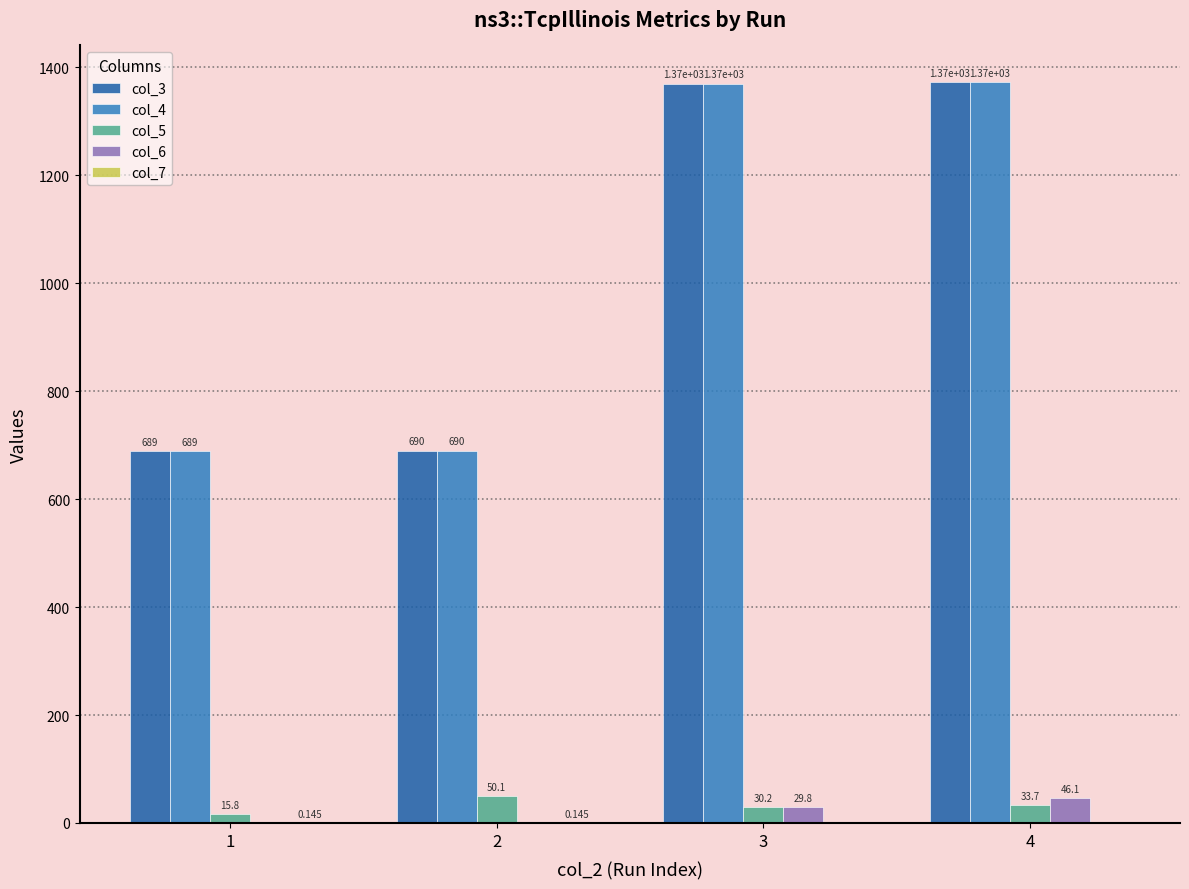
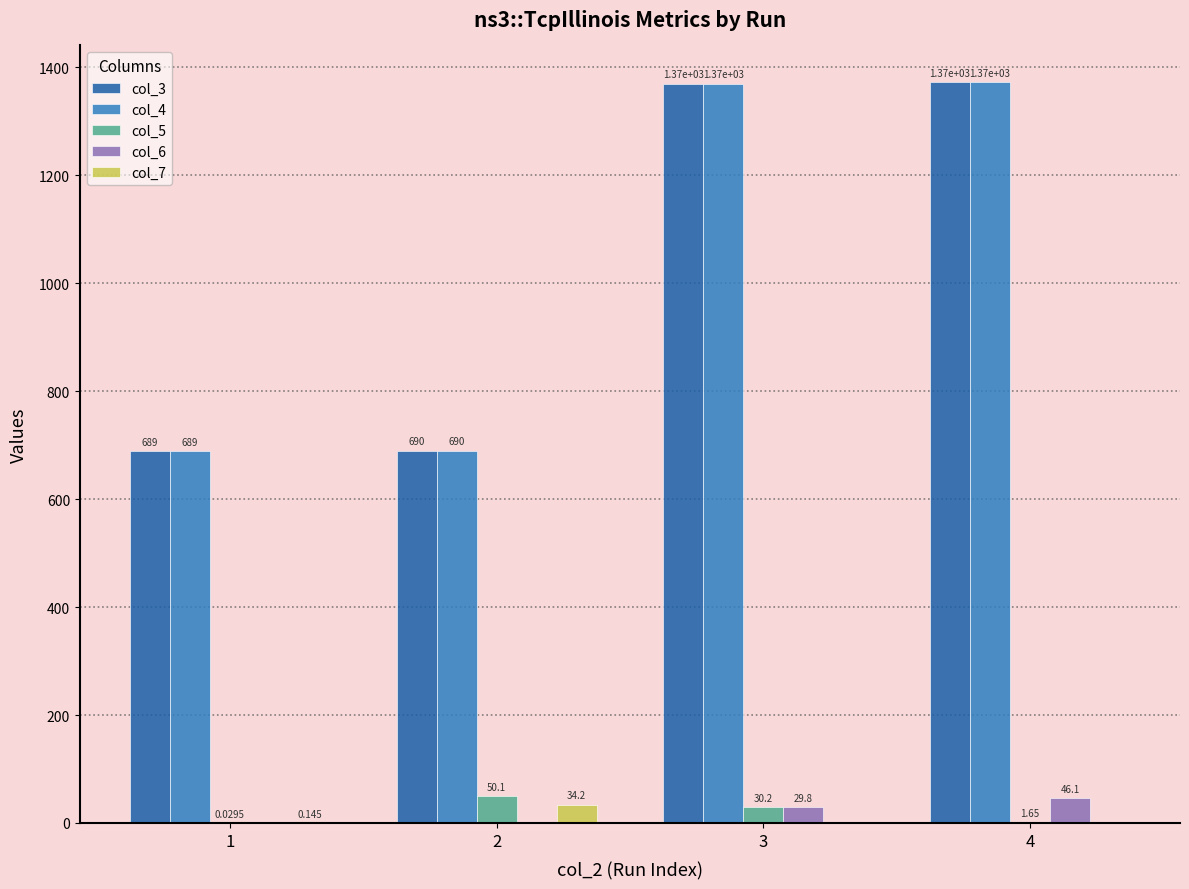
col_5, 1: 15.8 -> 0.0295
col_7, 2: 0.145 -> 34.2
col_5, 4: 33.7 -> 1.65
